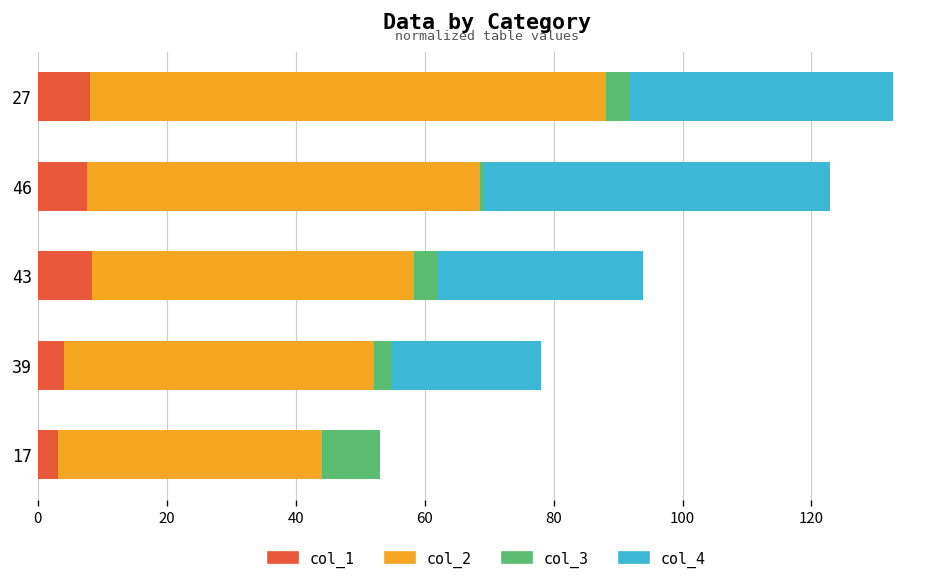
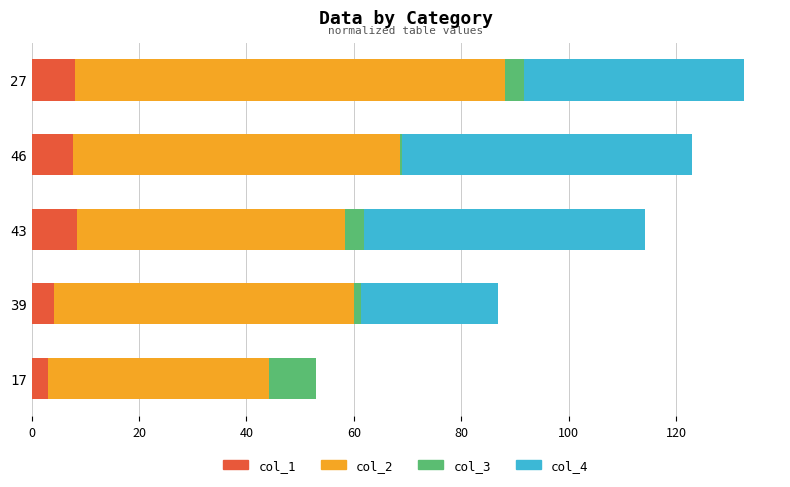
col_4, 43: 32 -> 52
col_2, 39: 48 -> 56
col_3, 39: 3 -> 1
col_4, 39: 23 -> 26
